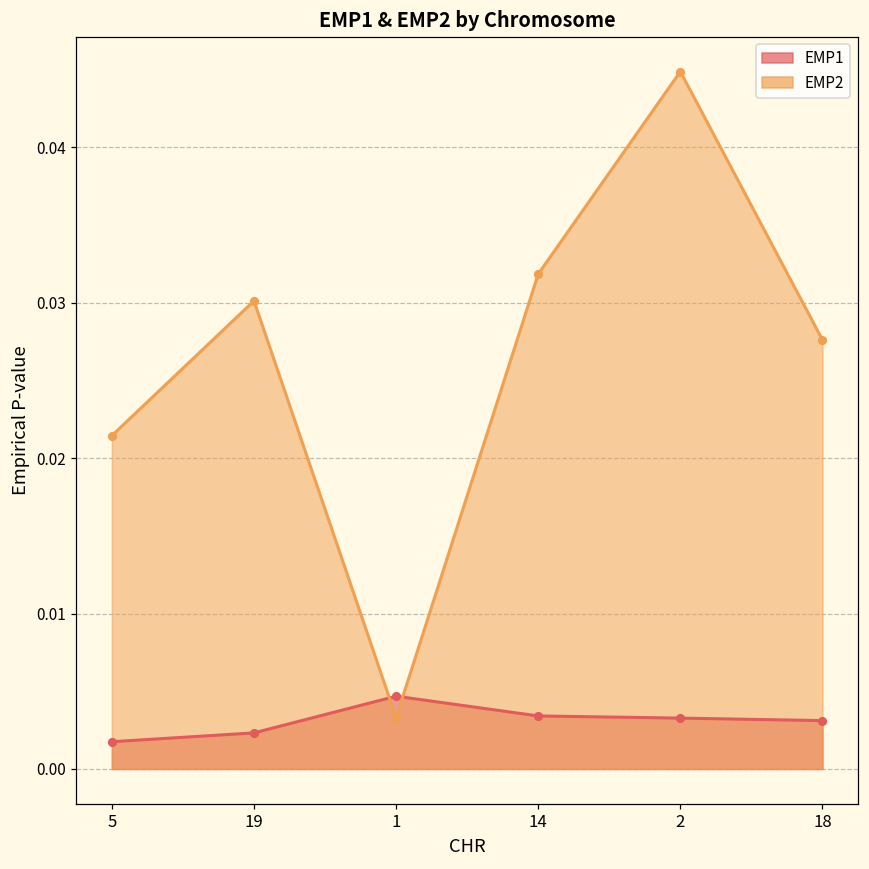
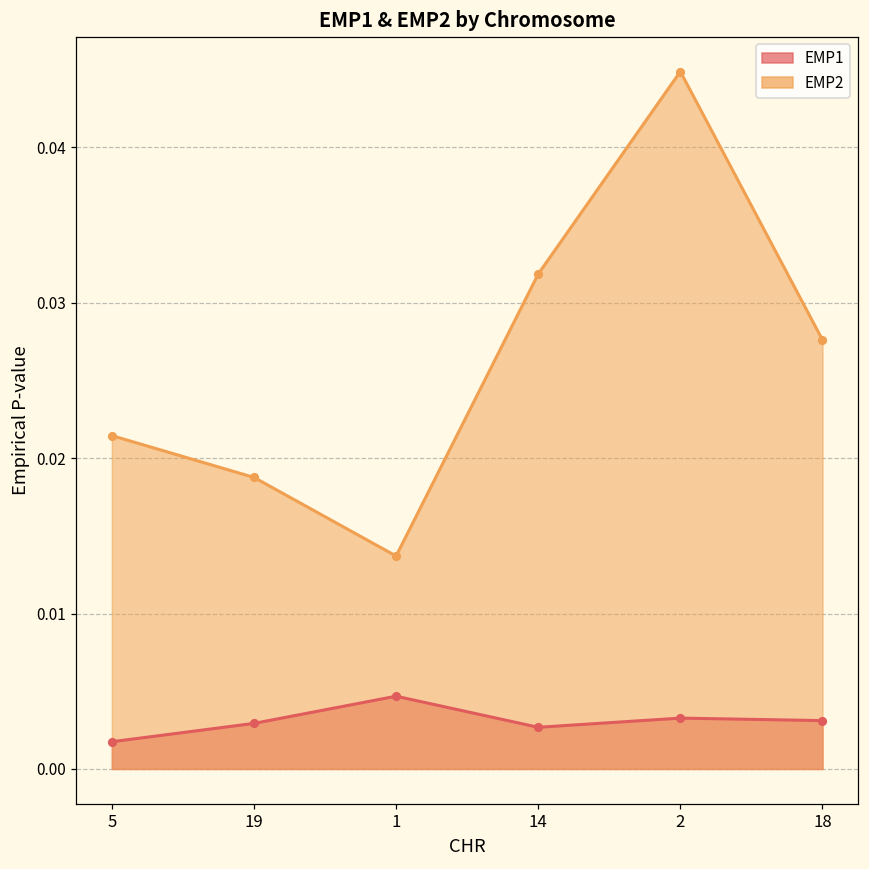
EMP1, 19: 0.0023 -> 0.0029
EMP2, 19: 0.0301 -> 0.0188
EMP2, 1: 0.0033 -> 0.0137
EMP1, 14: 0.0034 -> 0.0027
